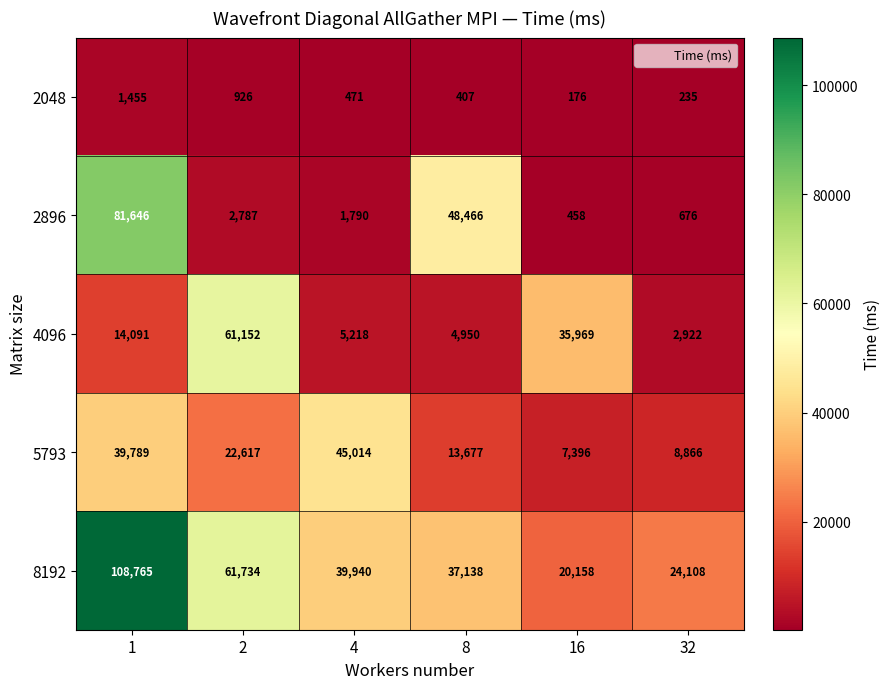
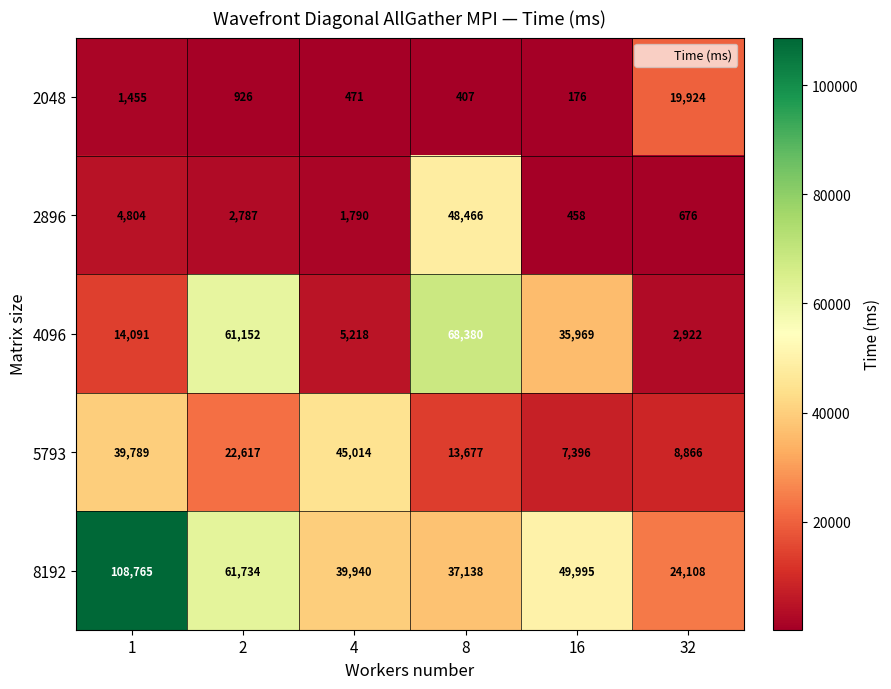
2048, 32: 235 -> 19,924
2896, 1: 81,646 -> 4,804
4096, 8: 4,950 -> 68,380
8192, 16: 20,158 -> 49,995
